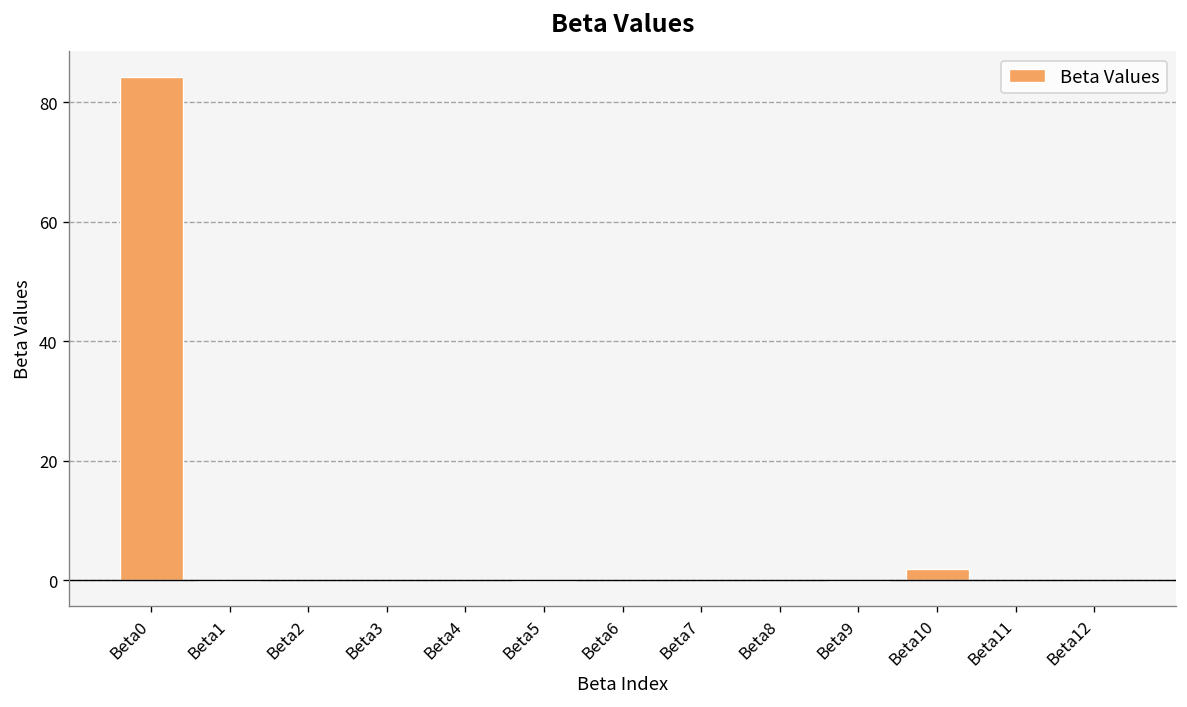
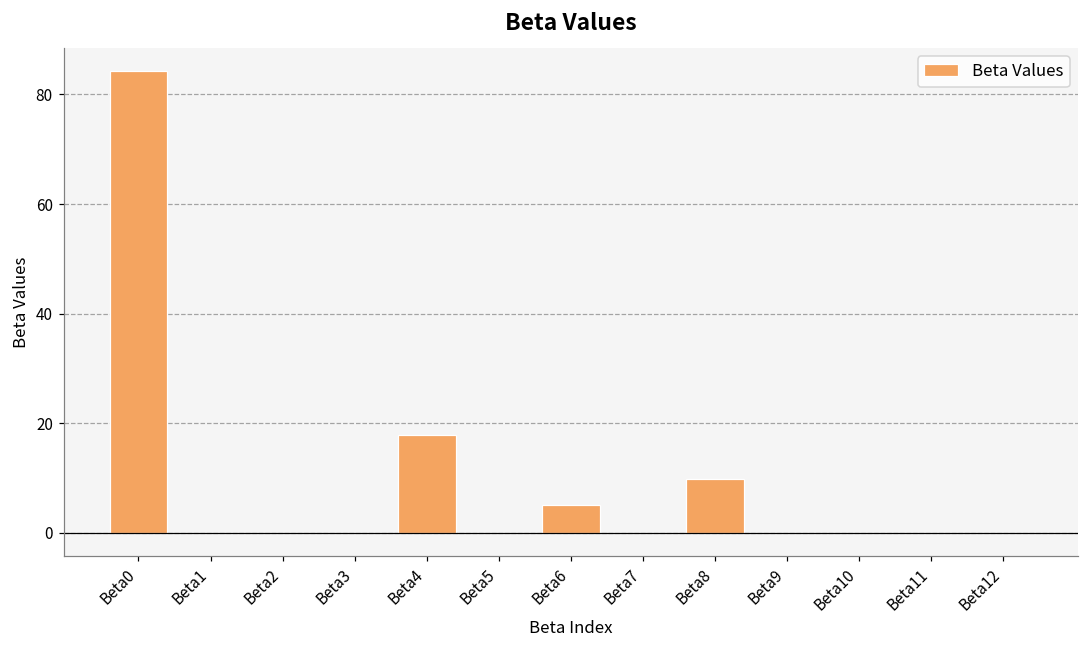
Beta4: 0 -> 18
Beta6: 0 -> 5
Beta8: 0 -> 10
Beta10: 2 -> 0
